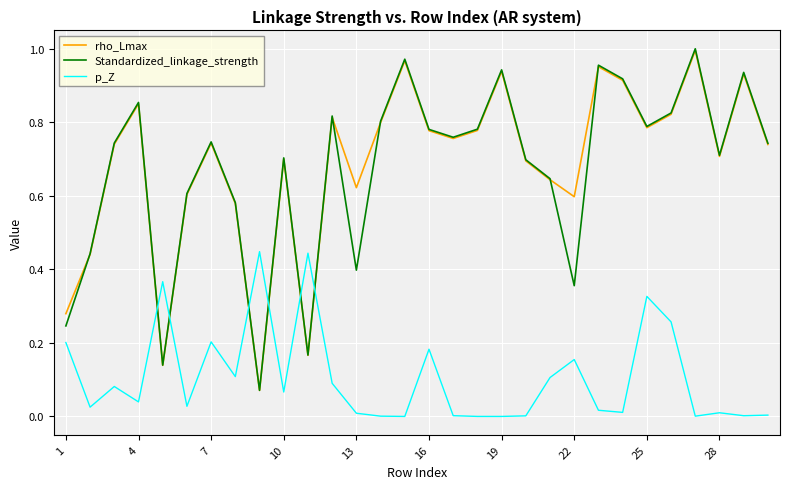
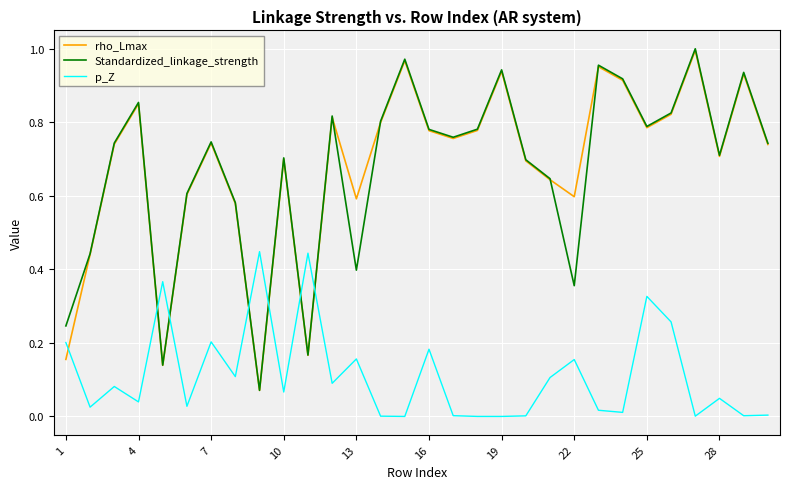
rho_Lmax, 1: 0.28 -> 0.16
rho_Lmax, 13: 0.62 -> 0.59
p_Z, 13: 0.01 -> 0.16
p_Z, 28: 0.01 -> 0.05
